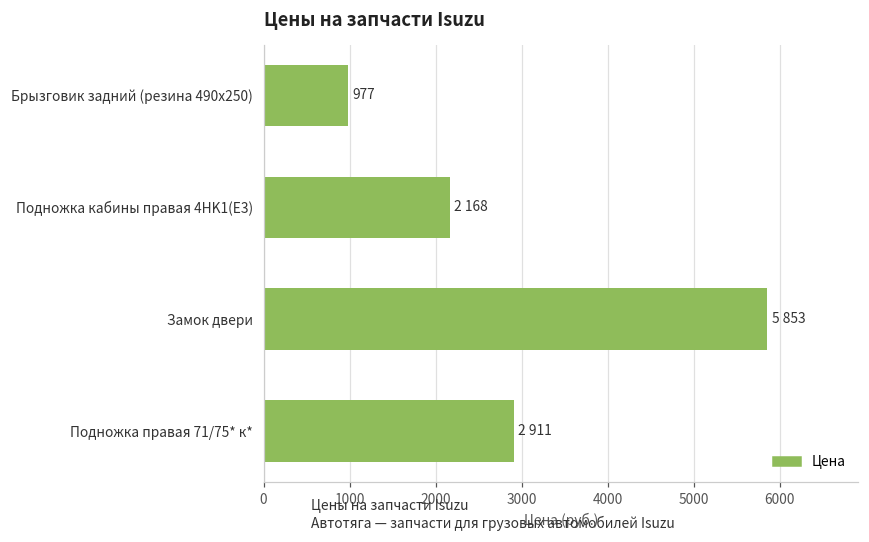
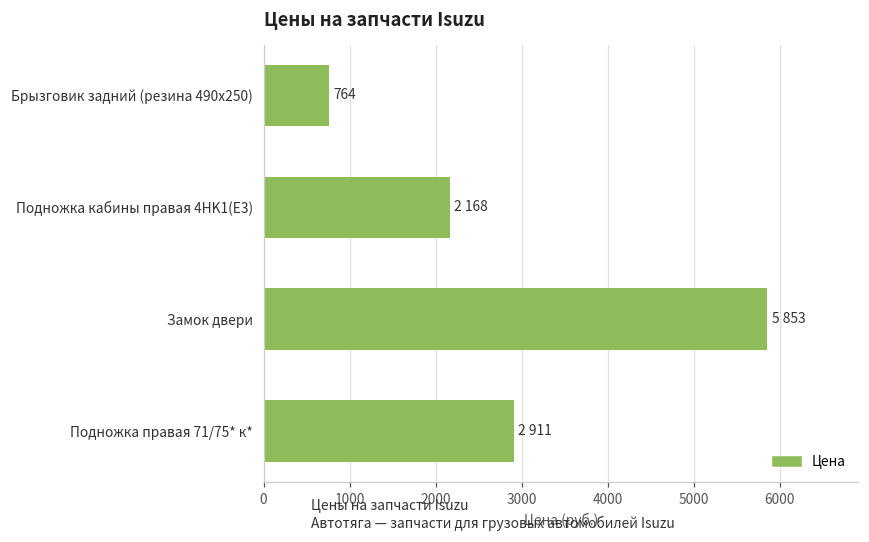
Брызговик задний (резина 490х250): 977 -> 764
